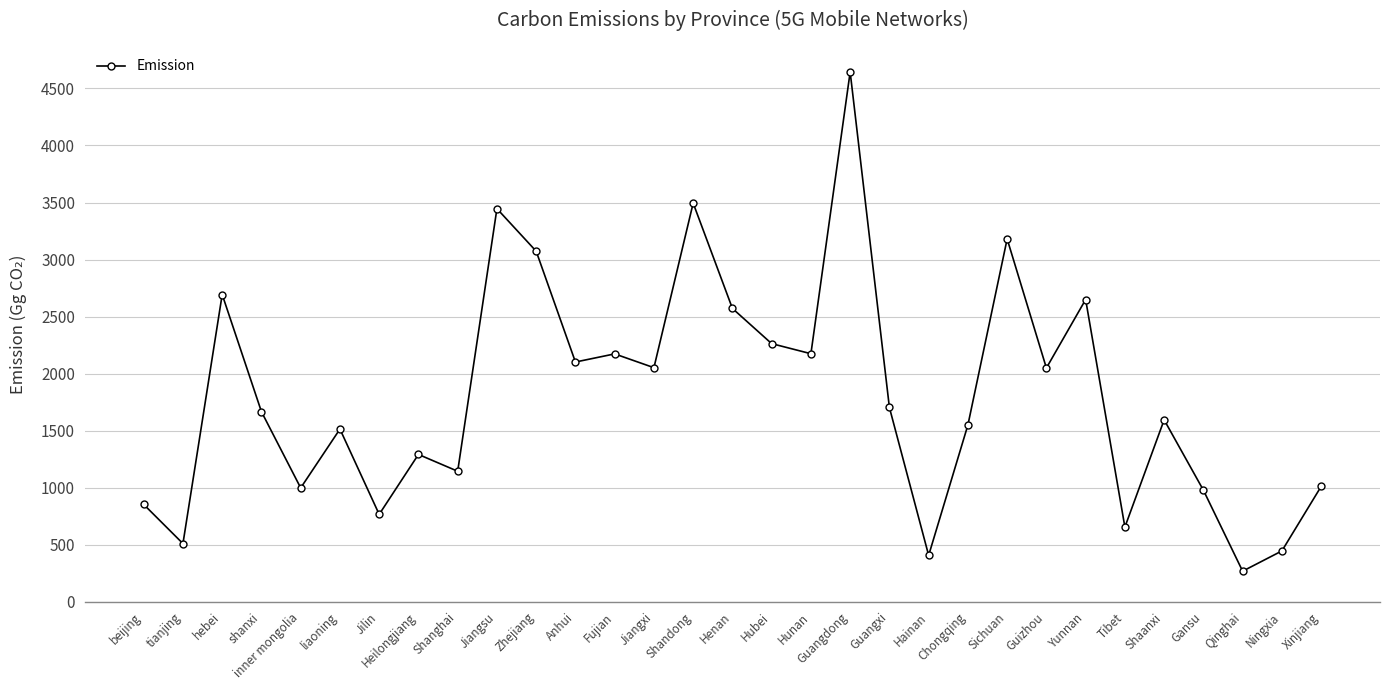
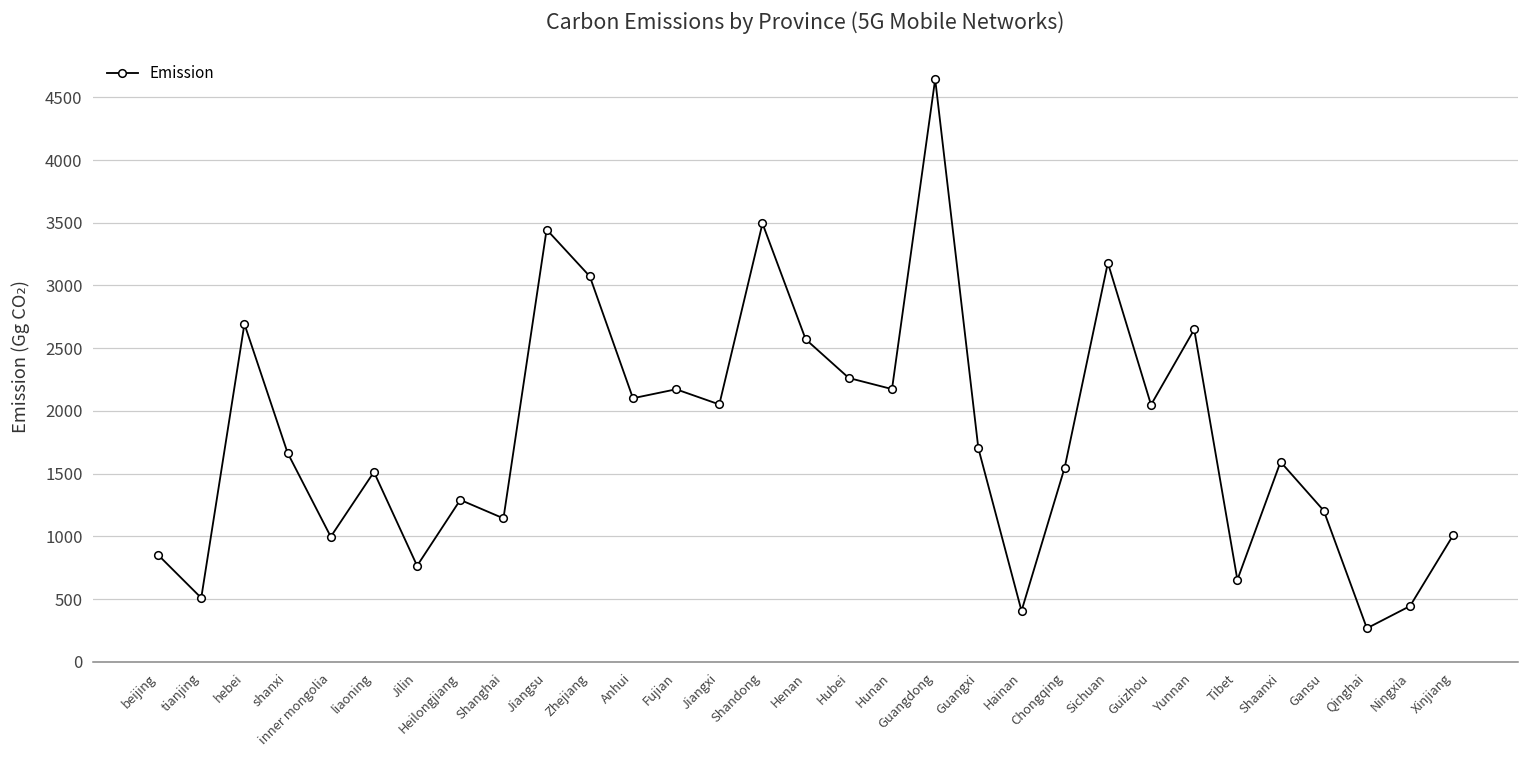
Gansu: 980 -> 1200
